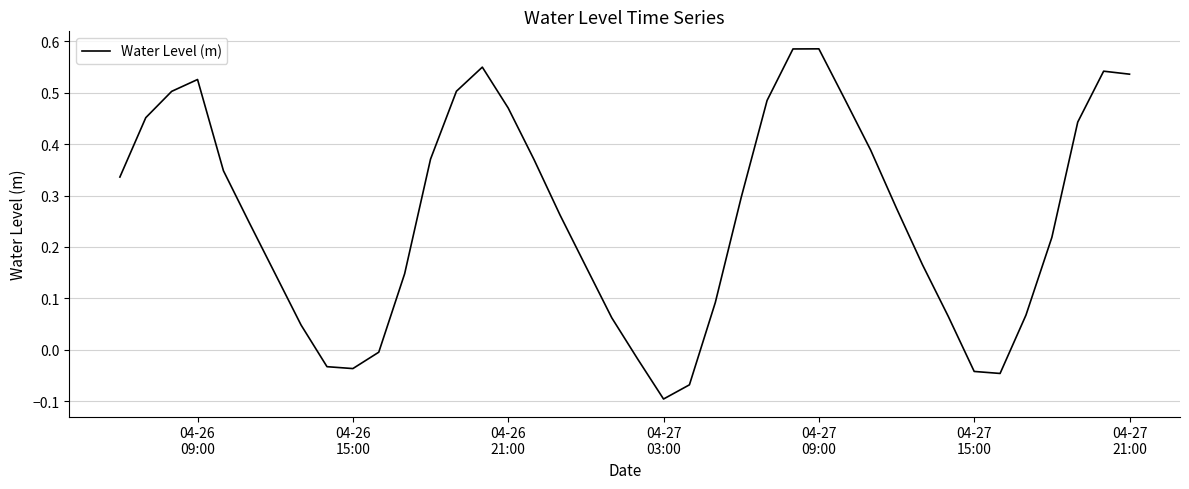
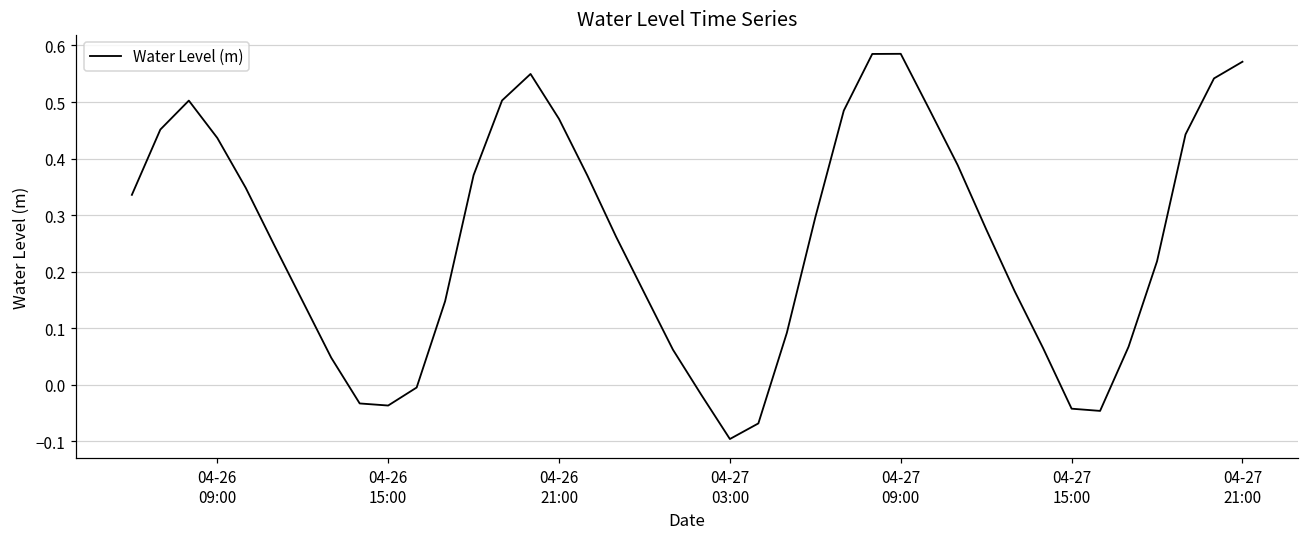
04-26 09:00: 0.53 -> 0.44
04-27 21:00: 0.54 -> 0.57
